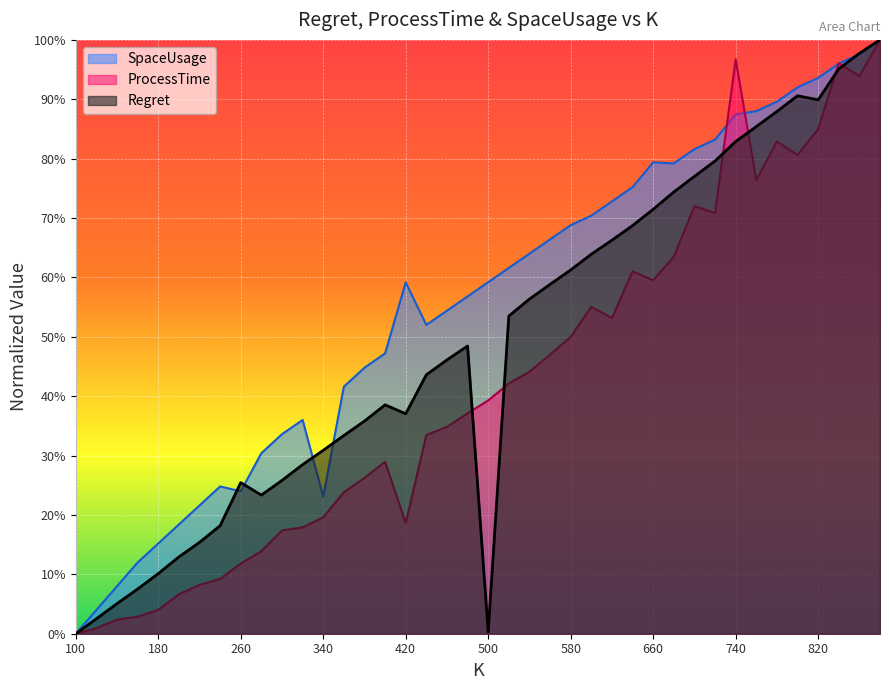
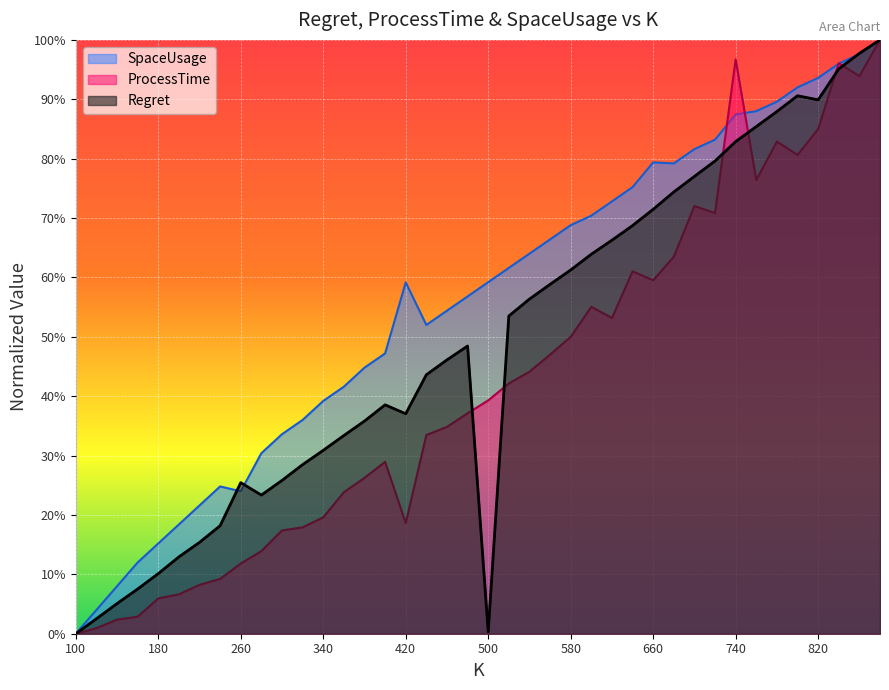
ProcessTime, 180: 4% -> 6%
SpaceUsage, 340: 23% -> 39%
